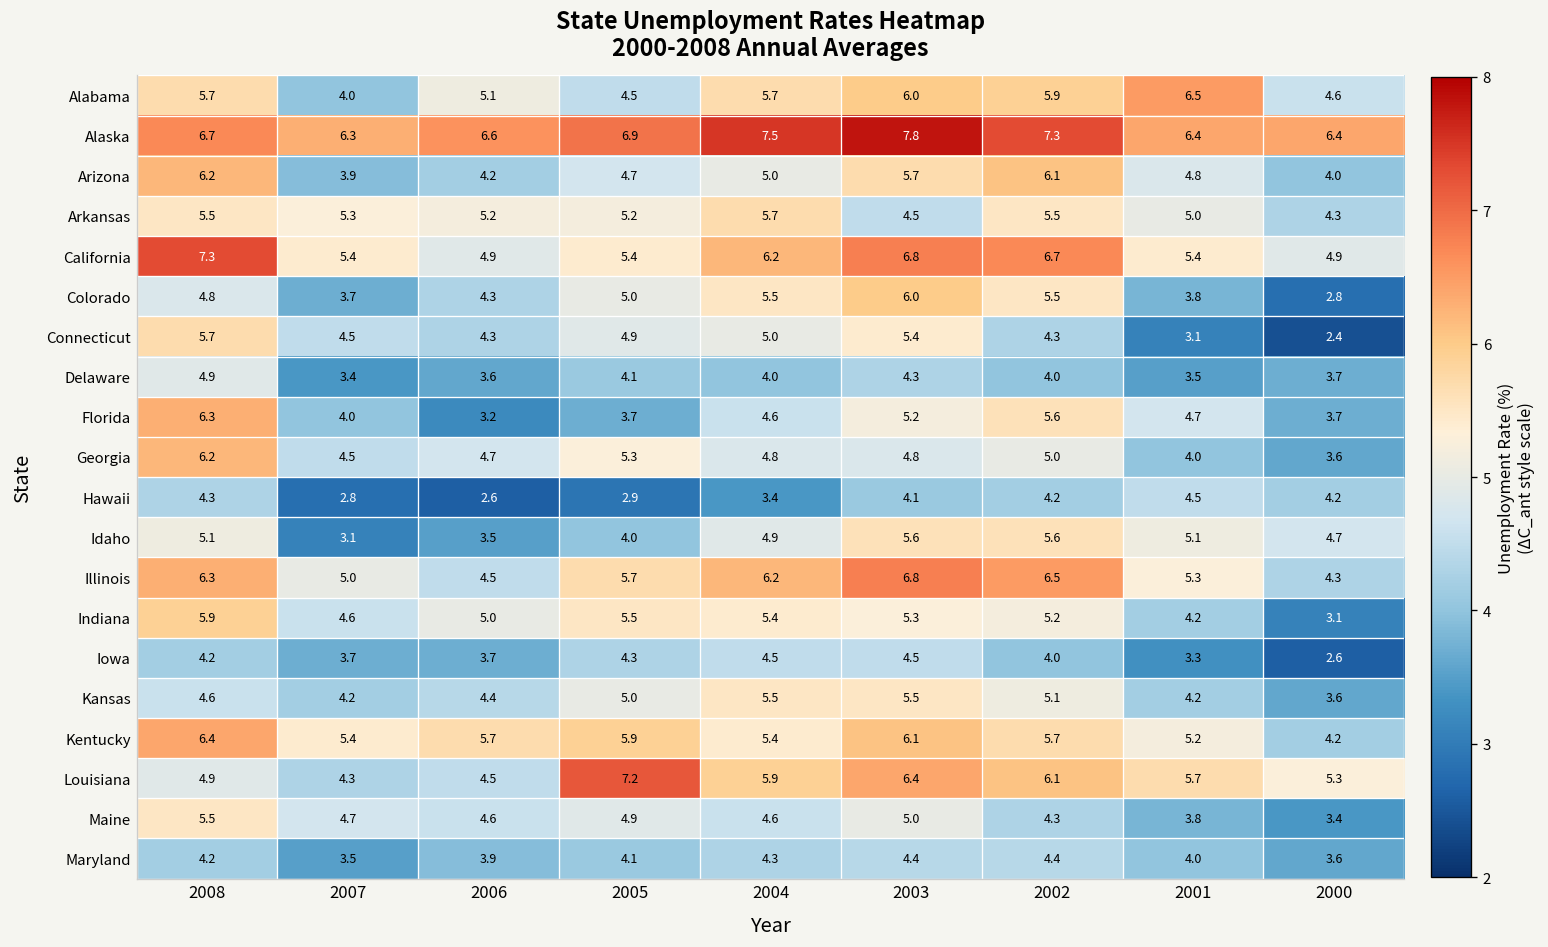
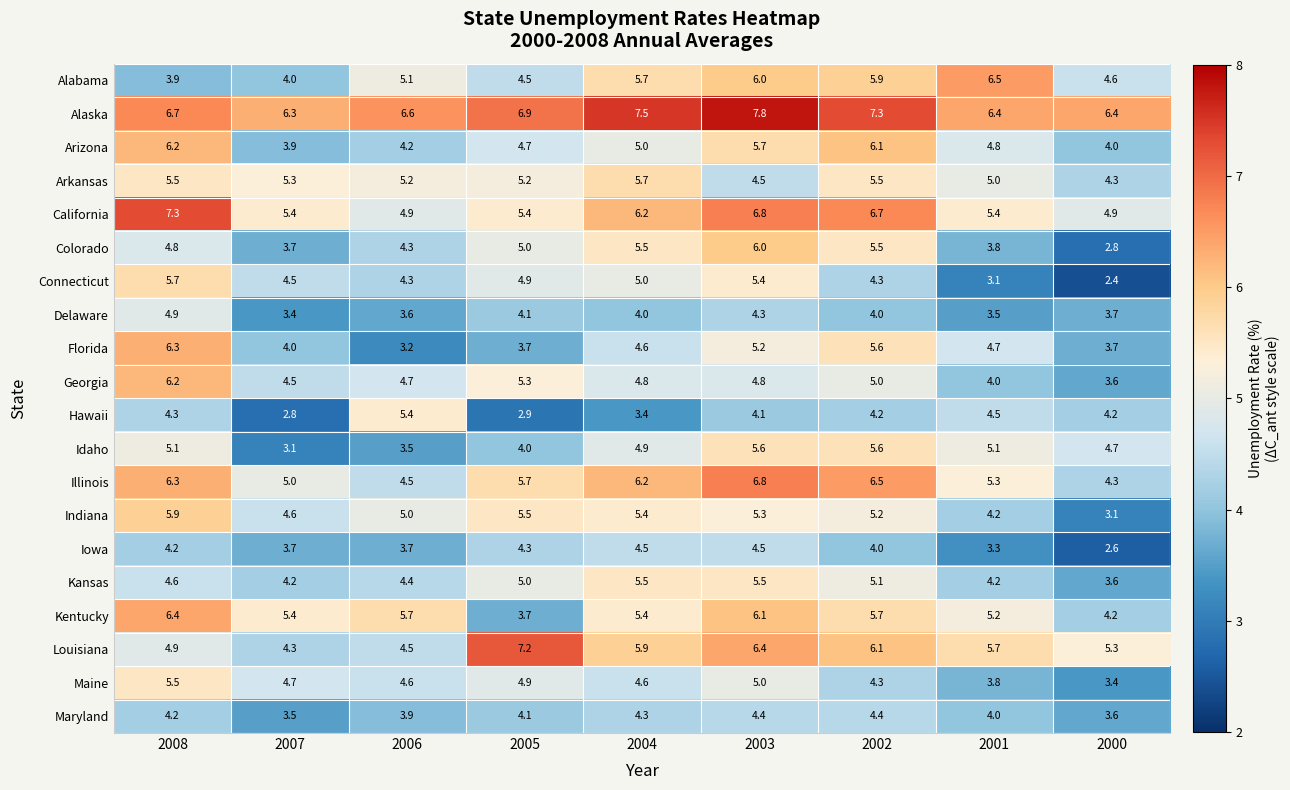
Alabama, 2008: 5.7 -> 3.9
Hawaii, 2006: 2.6 -> 5.4
Kentucky, 2005: 5.9 -> 3.7
